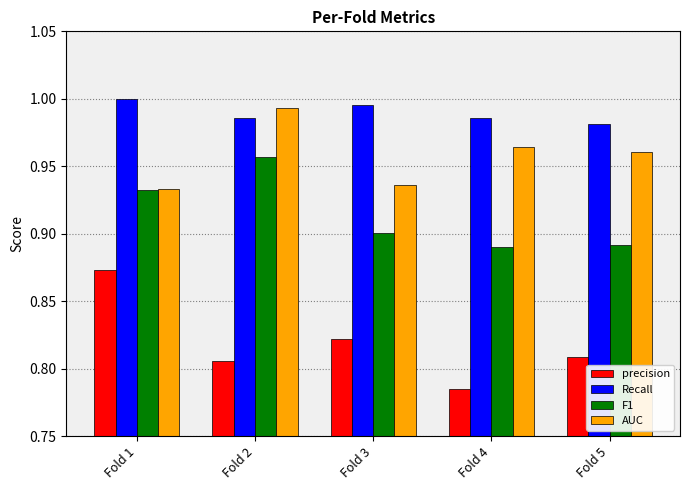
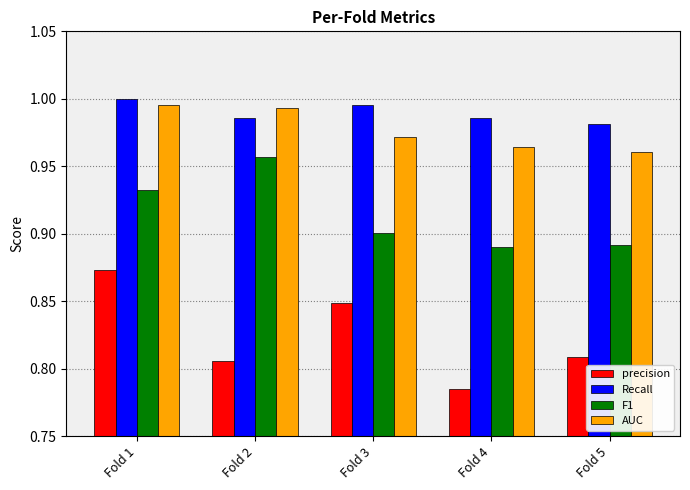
AUC, Fold 1: 0.933 -> 0.995
precision, Fold 3: 0.822 -> 0.849
AUC, Fold 3: 0.936 -> 0.972
